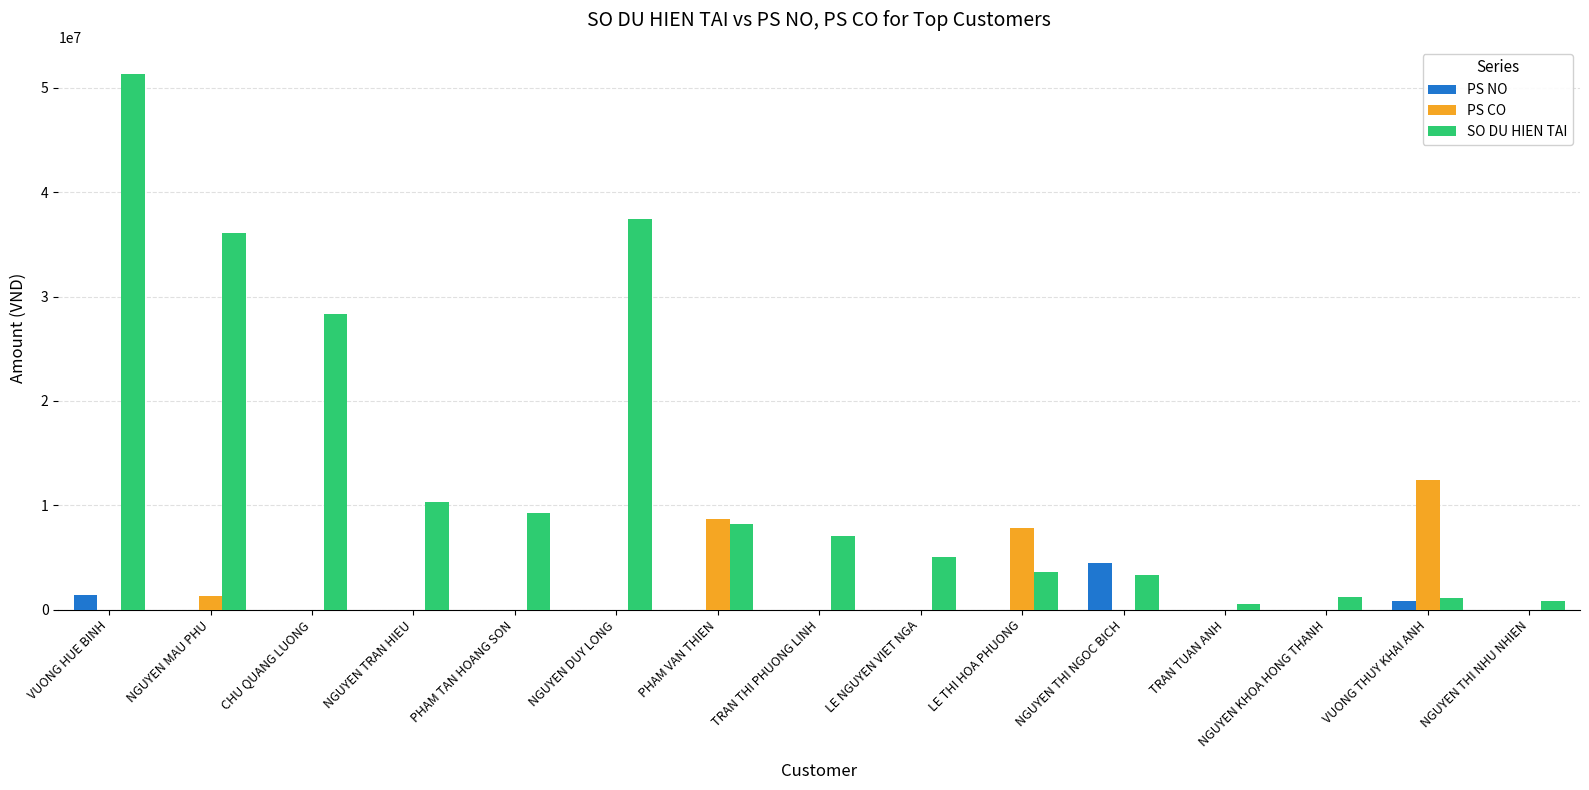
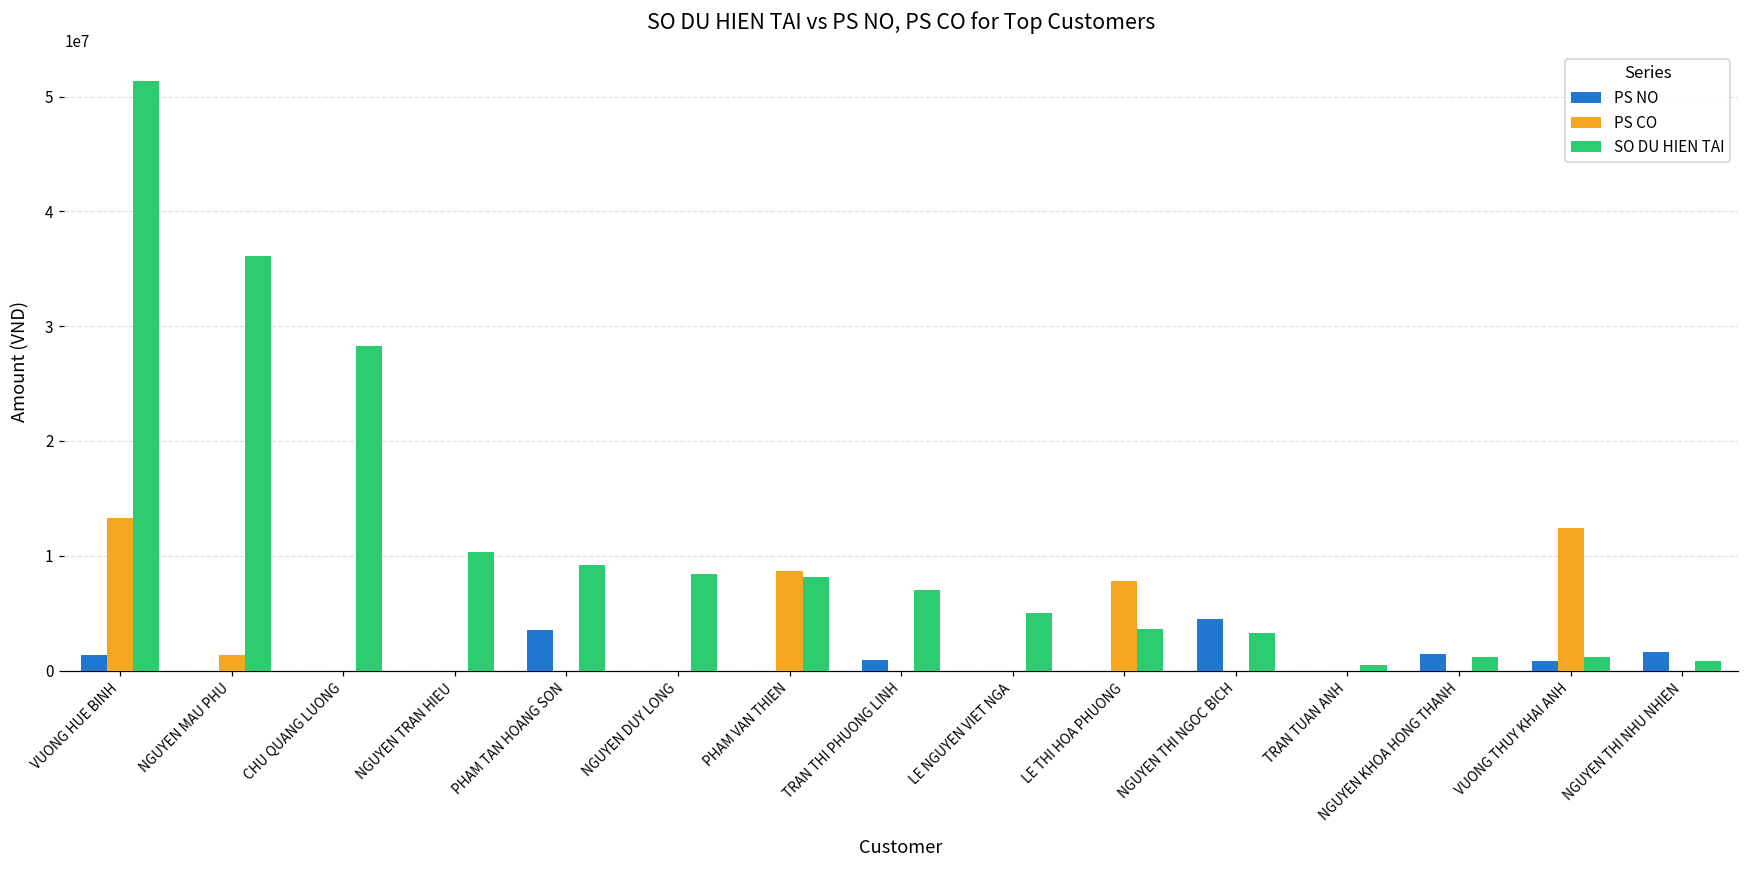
PS CO, VUONG HUE BINH: 0 -> 13300000
PS NO, PHAM TAN HOANG SON: 0 -> 3500000
SO DU HIEN TAI, NGUYEN DUY LONG: 37400000 -> 8400000
PS NO, TRAN THI PHUONG LINH: 0 -> 900000
PS NO, NGUYEN KHOA HONG THANH: 0 -> 1400000
PS NO, NGUYEN THI NHU NHIEN: 0 -> 1600000
